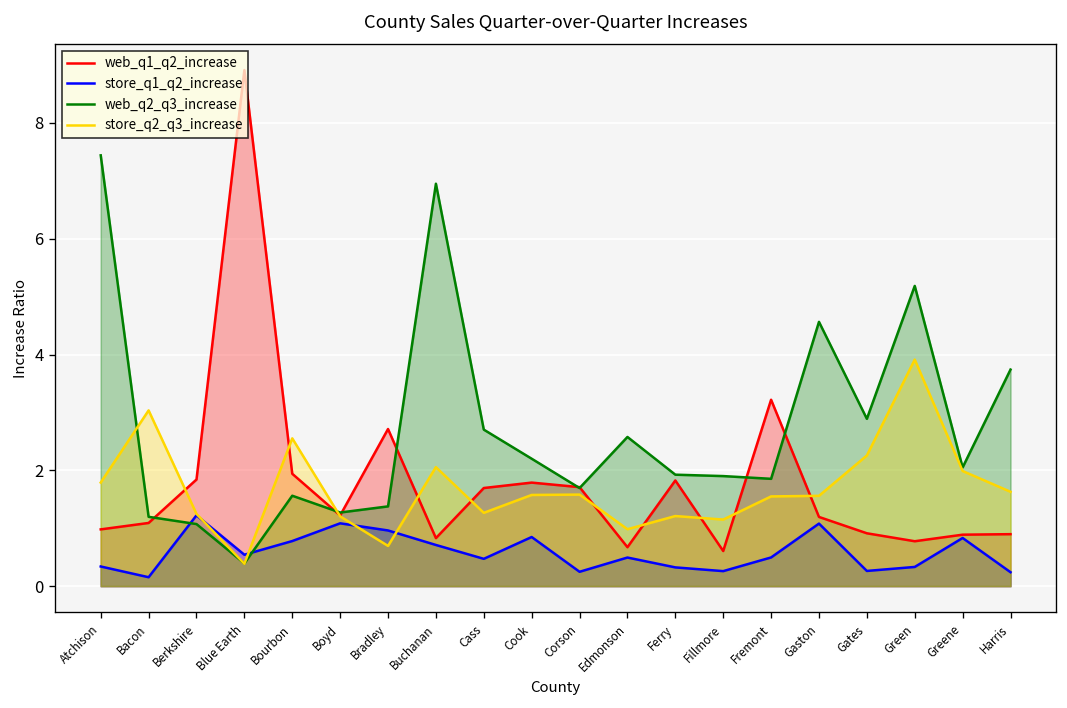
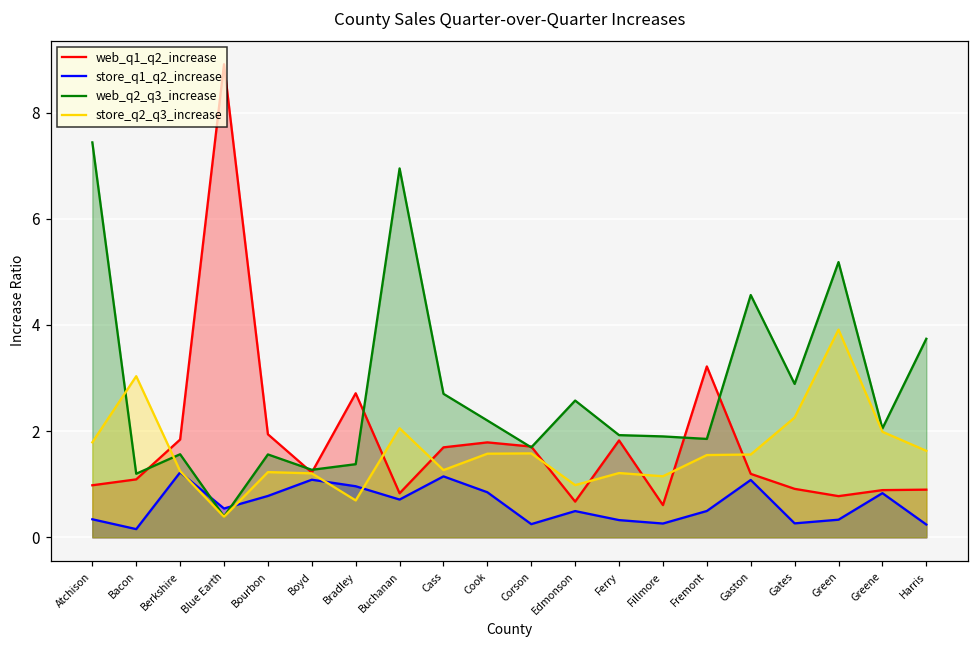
web_q2_q3_increase, Berkshire: 1.1 -> 1.6
store_q2_q3_increase, Bourbon: 2.6 -> 1.2
store_q1_q2_increase, Cass: 0.5 -> 1.1
